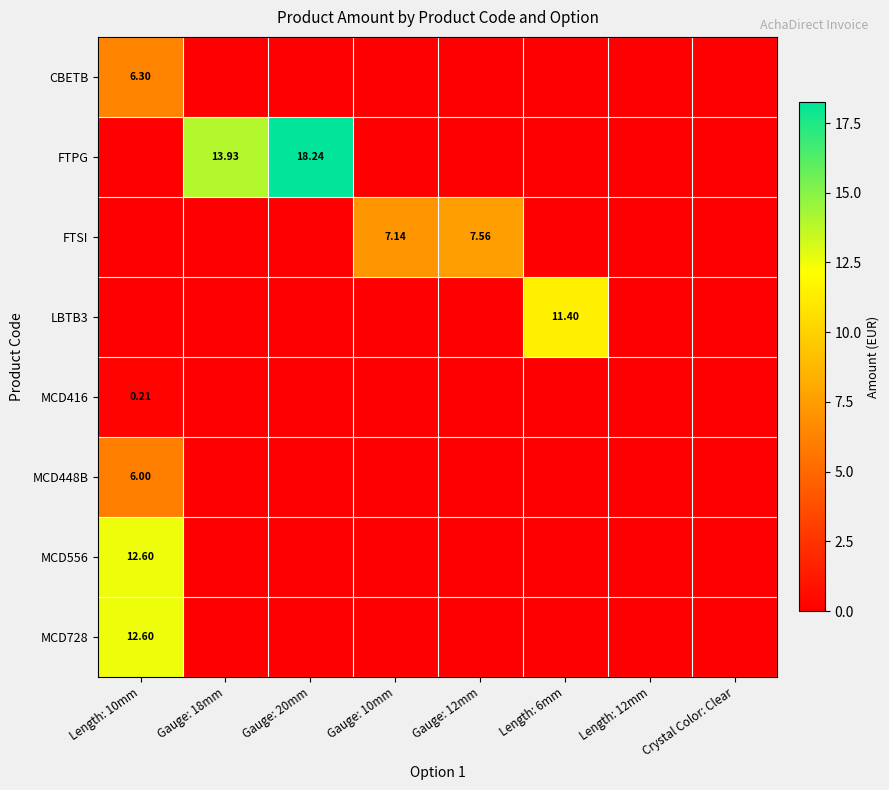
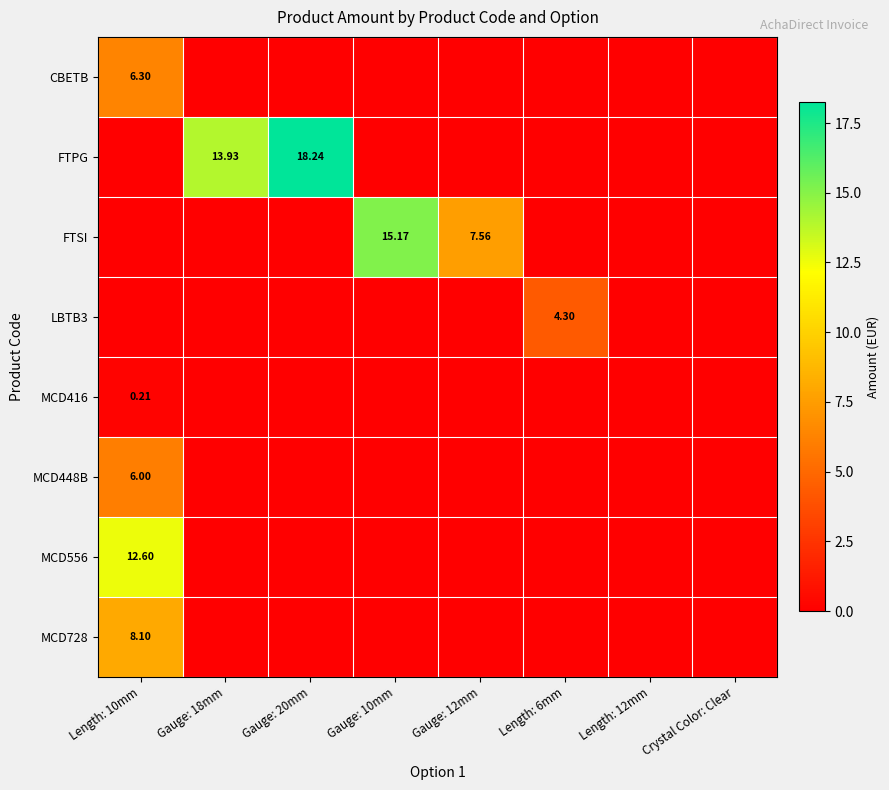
FTSI, Gauge: 10mm: 7.14 -> 15.17
LBTB3, Length: 6mm: 11.40 -> 4.30
MCD728, Length: 10mm: 12.60 -> 8.10
